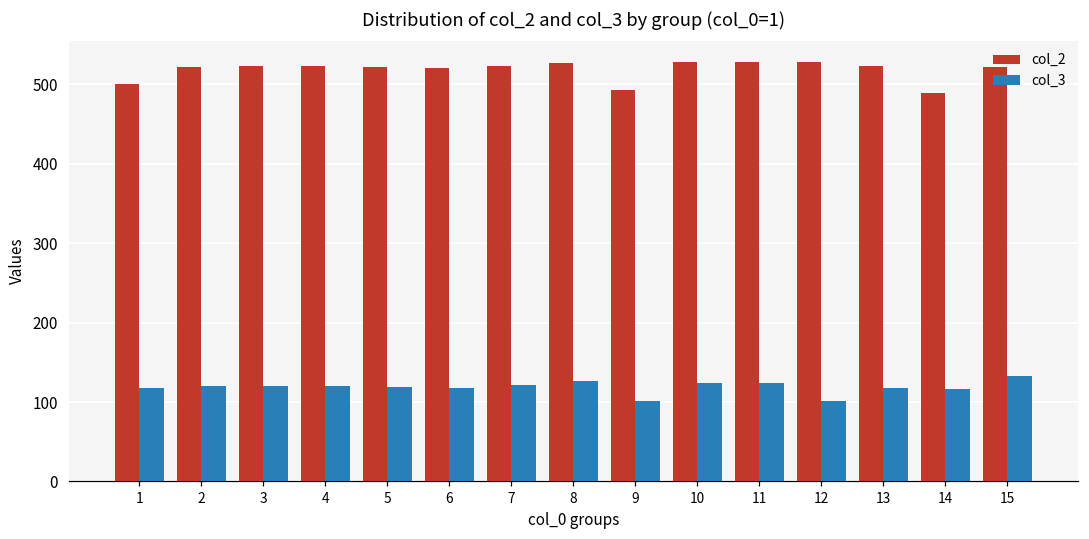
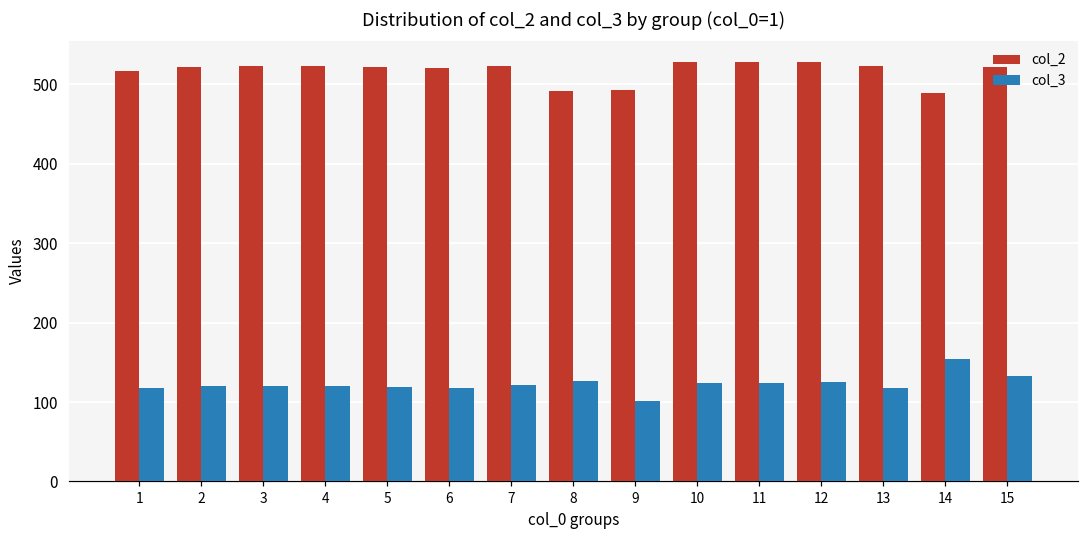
col_2, 1: 500 -> 520
col_2, 8: 530 -> 490
col_3, 12: 100 -> 120
col_3, 14: 120 -> 150
